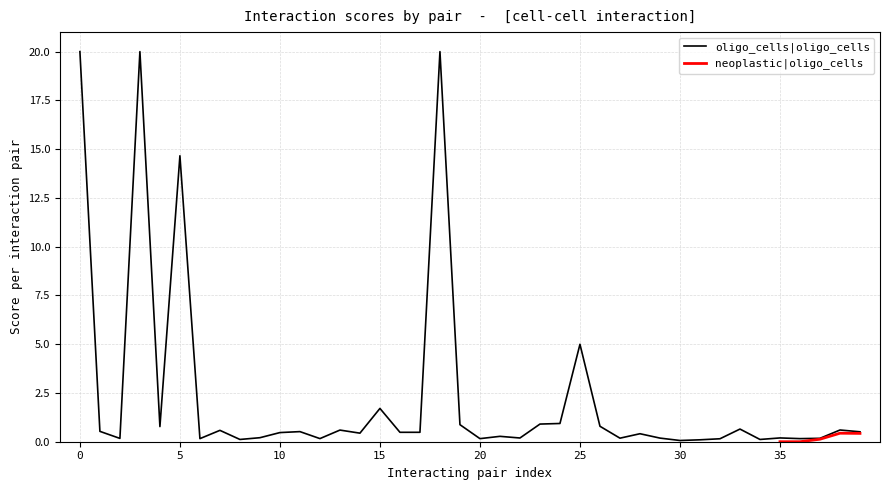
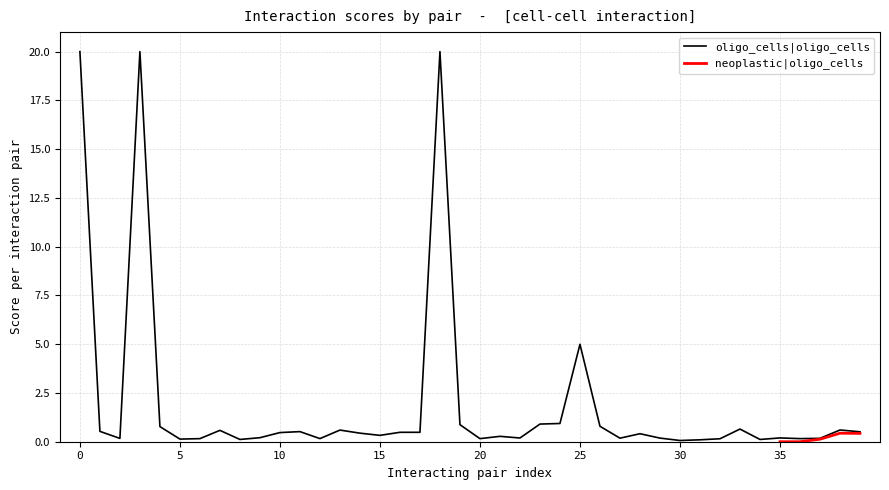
oligo_cells|oligo_cells, 5: 14.7 -> 0.1
oligo_cells|oligo_cells, 15: 1.7 -> 0.3
